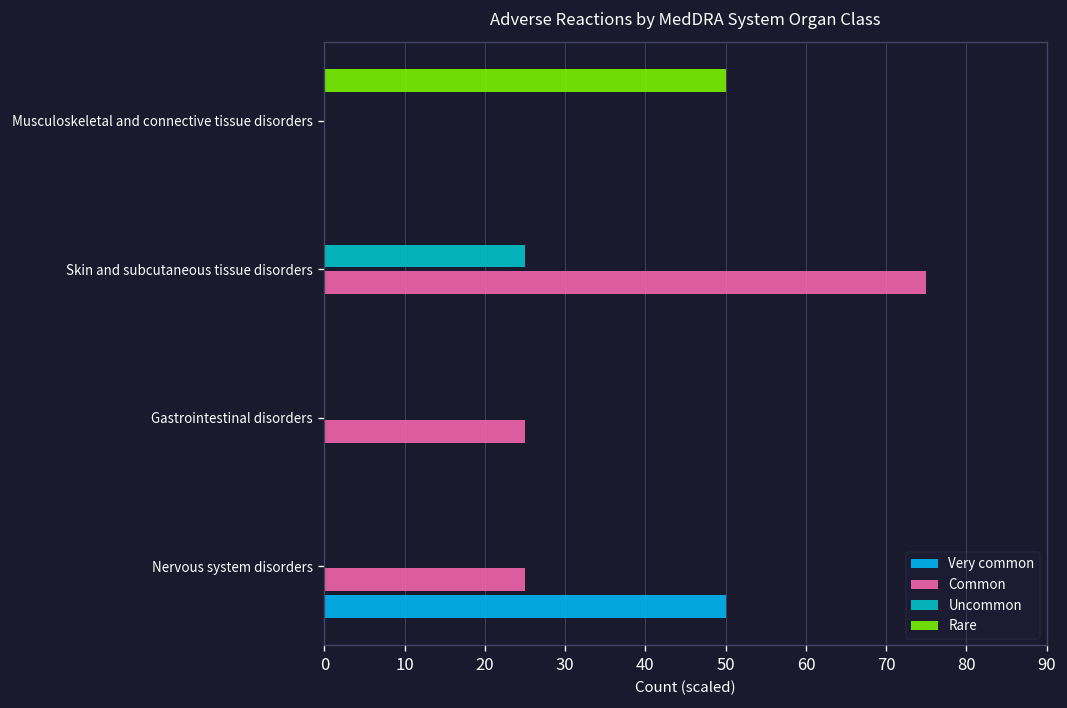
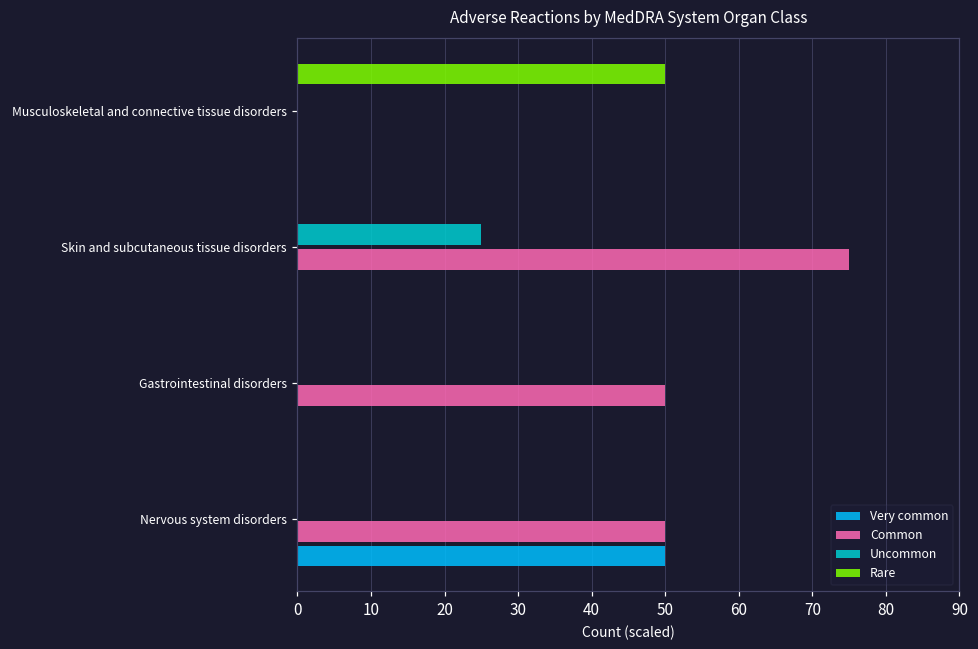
Common, Gastrointestinal disorders: 25 -> 50
Common, Nervous system disorders: 25 -> 50
